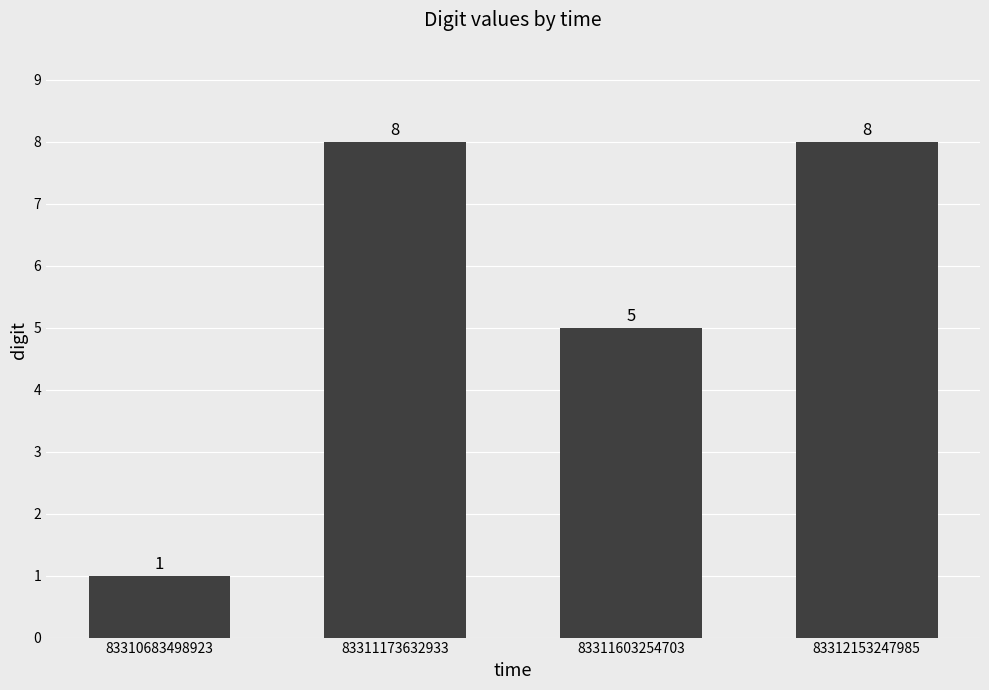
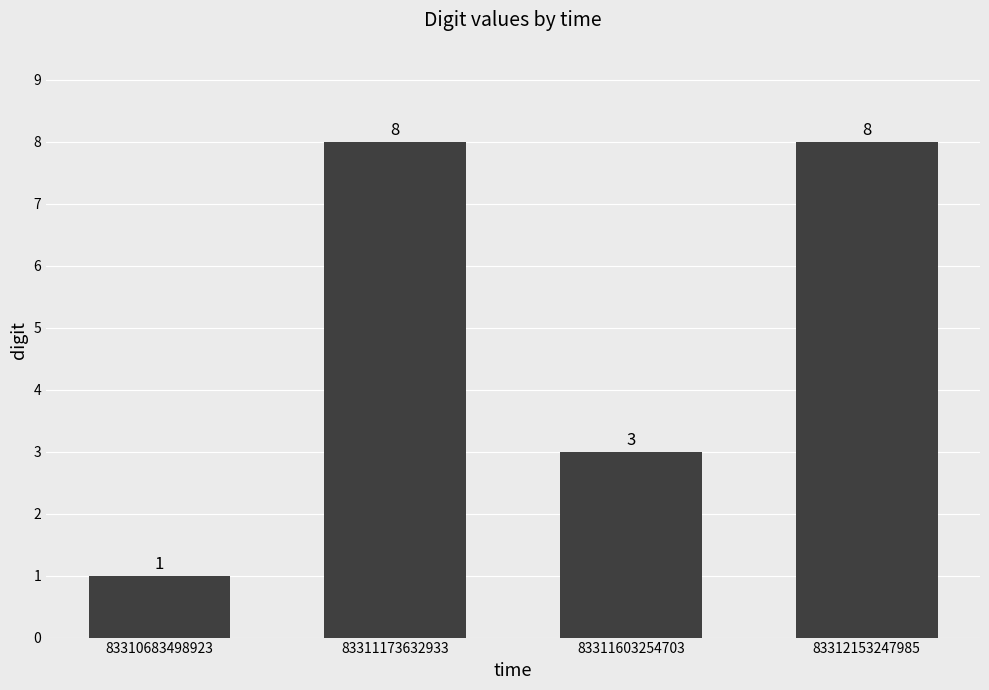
83311603254703: 5 -> 3
